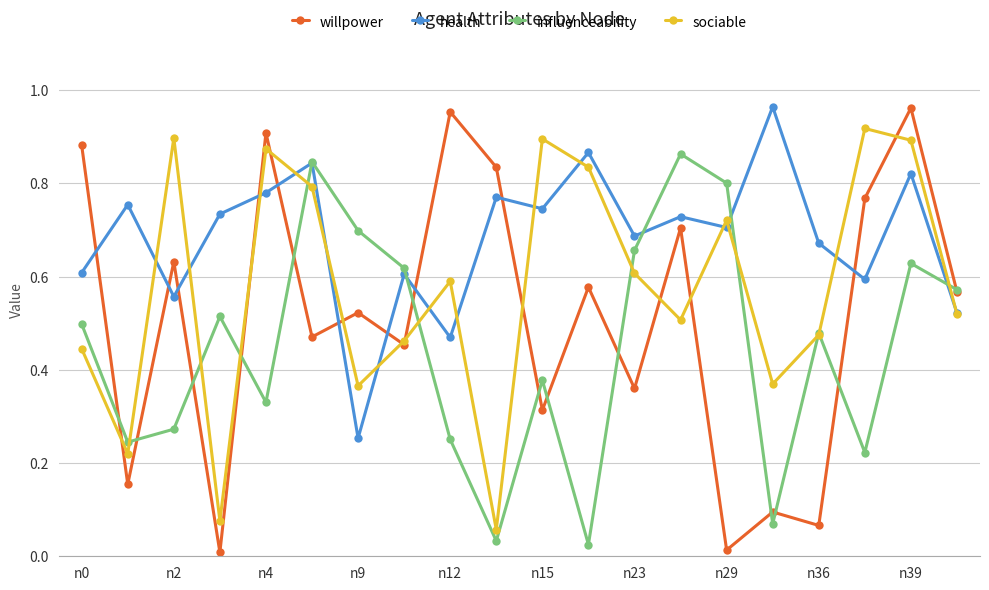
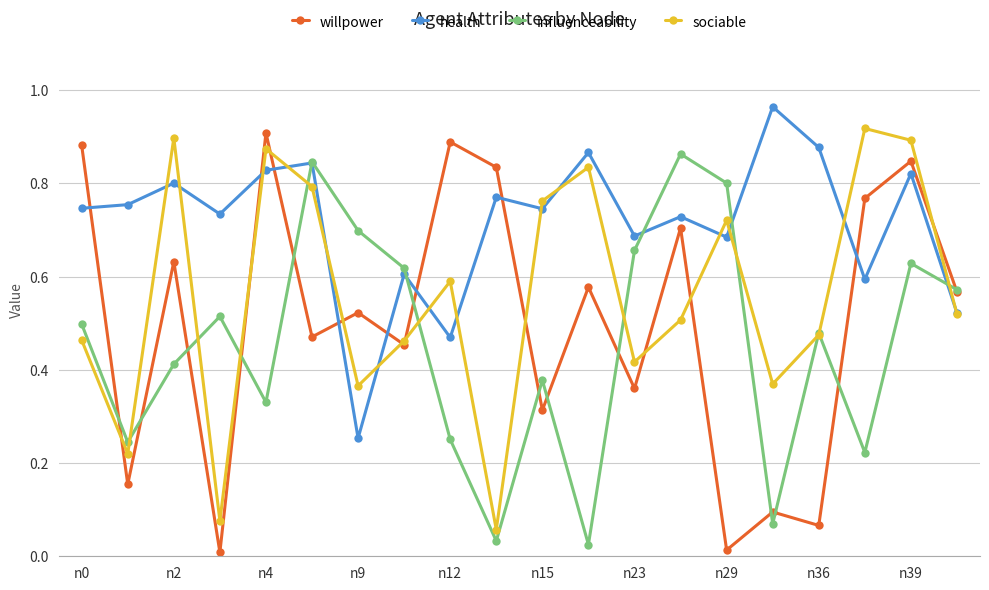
health, n0: 0.61 -> 0.75
sociable, n0: 0.45 -> 0.46
health, n2: 0.56 -> 0.80
influenceability, n2: 0.27 -> 0.41
health, n4: 0.78 -> 0.83
willpower, n12: 0.95 -> 0.89
sociable, n15: 0.90 -> 0.76
sociable, n23: 0.61 -> 0.42
health, n29: 0.71 -> 0.68
health, n36: 0.67 -> 0.88
willpower, n39: 0.96 -> 0.85
